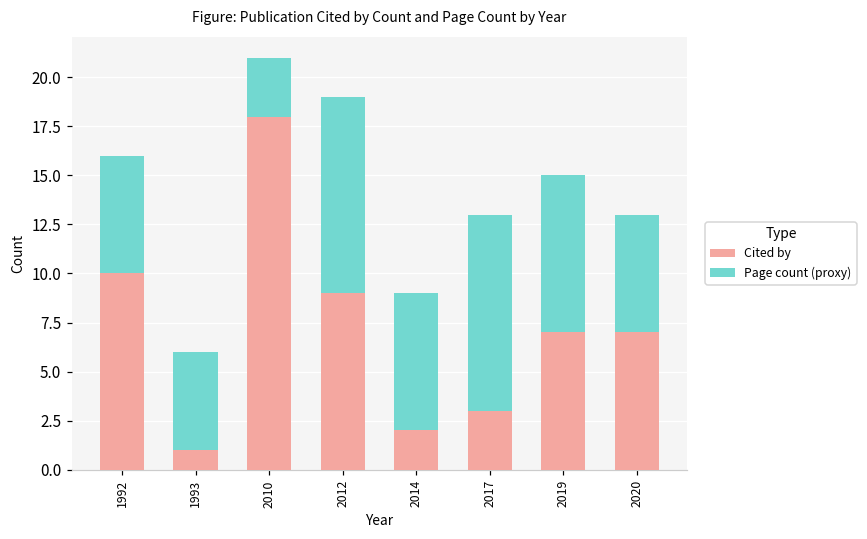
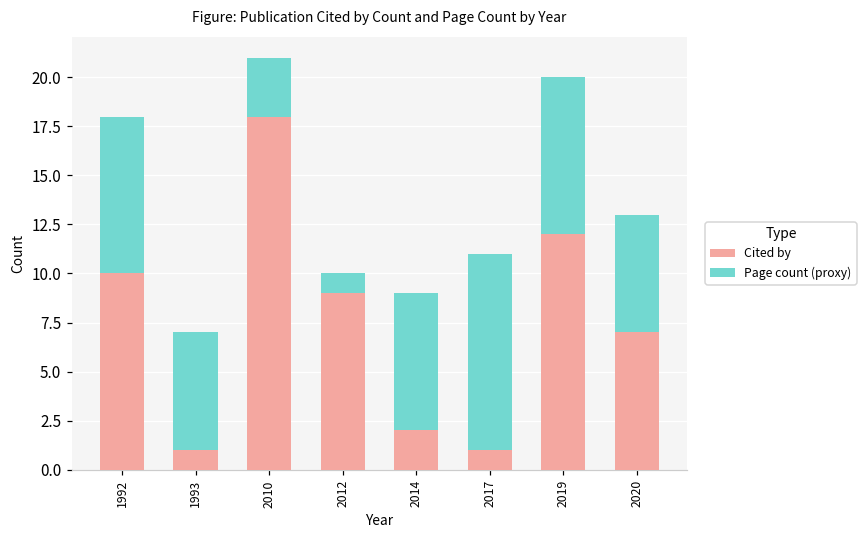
Page count (proxy), 1992: 6 -> 8
Page count (proxy), 1993: 5 -> 6
Page count (proxy), 2012: 10 -> 1
Cited by, 2017: 3 -> 1
Cited by, 2019: 7 -> 12
